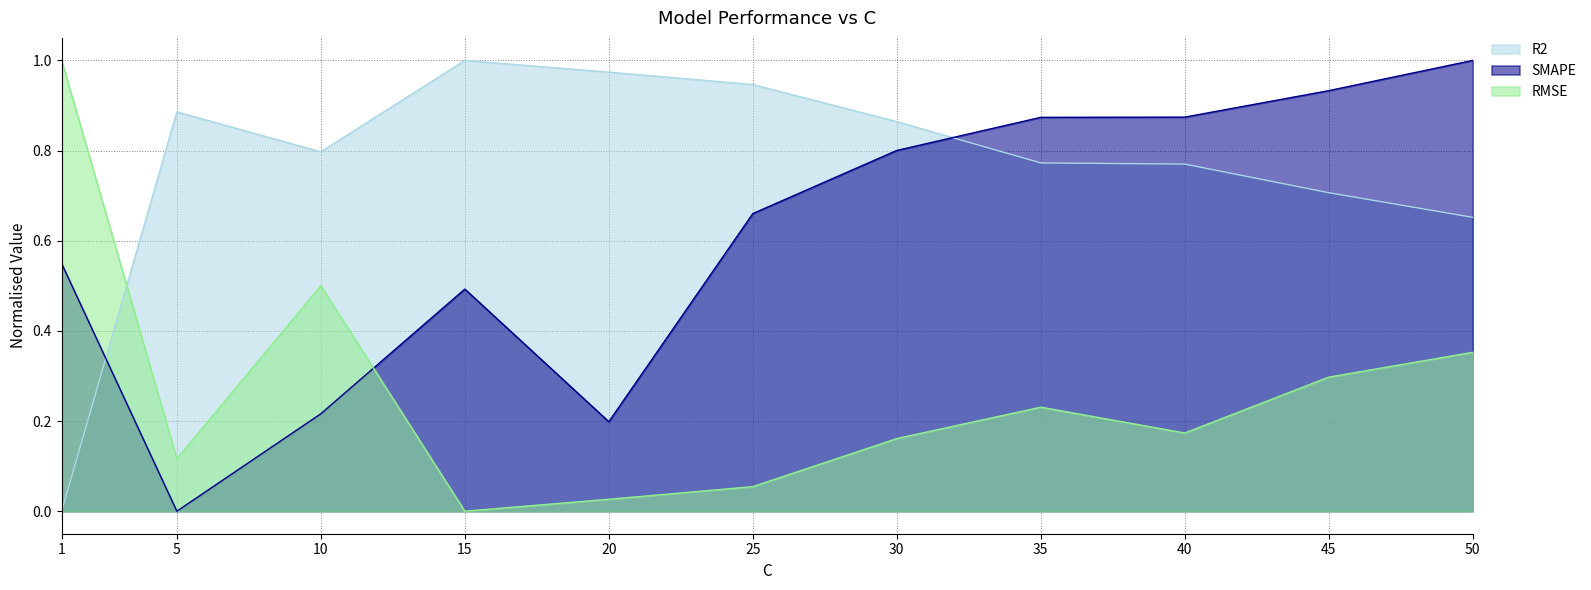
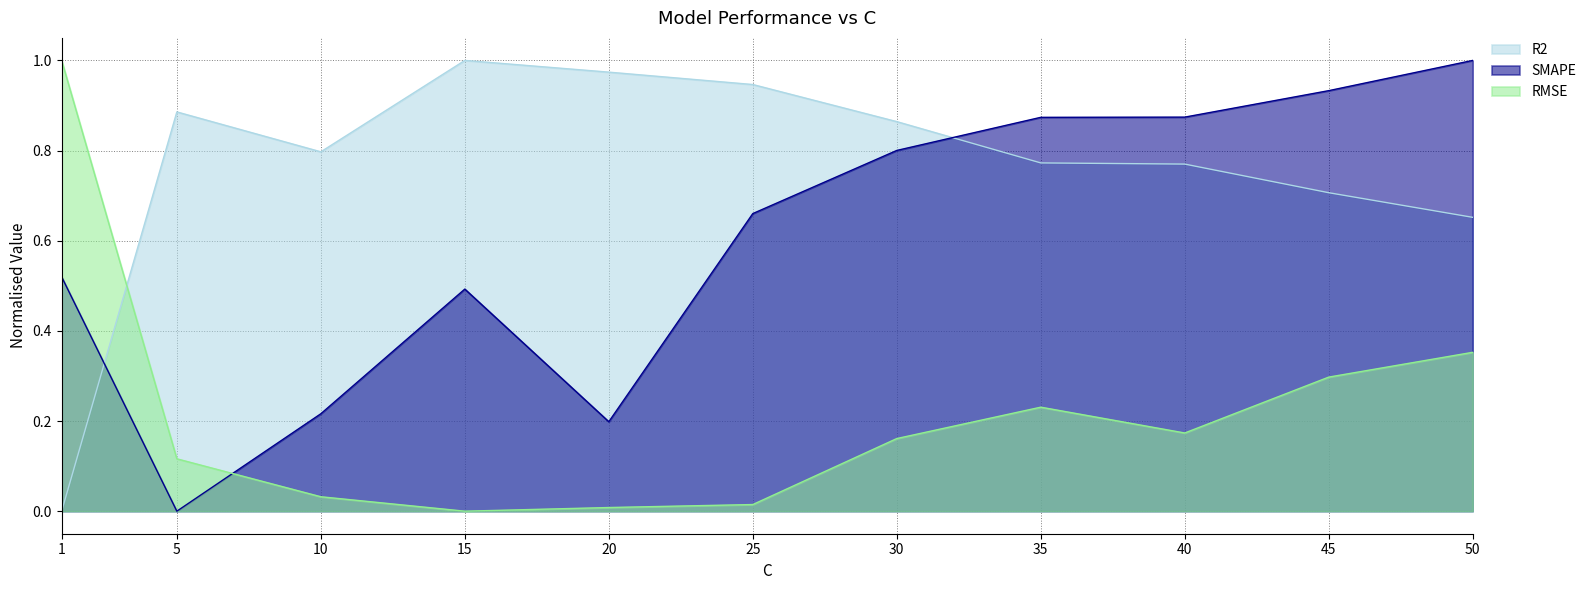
SMAPE, 1: 0.55 -> 0.52
RMSE, 10: 0.50 -> 0.03
RMSE, 20: 0.03 -> 0.01
RMSE, 25: 0.05 -> 0.01
